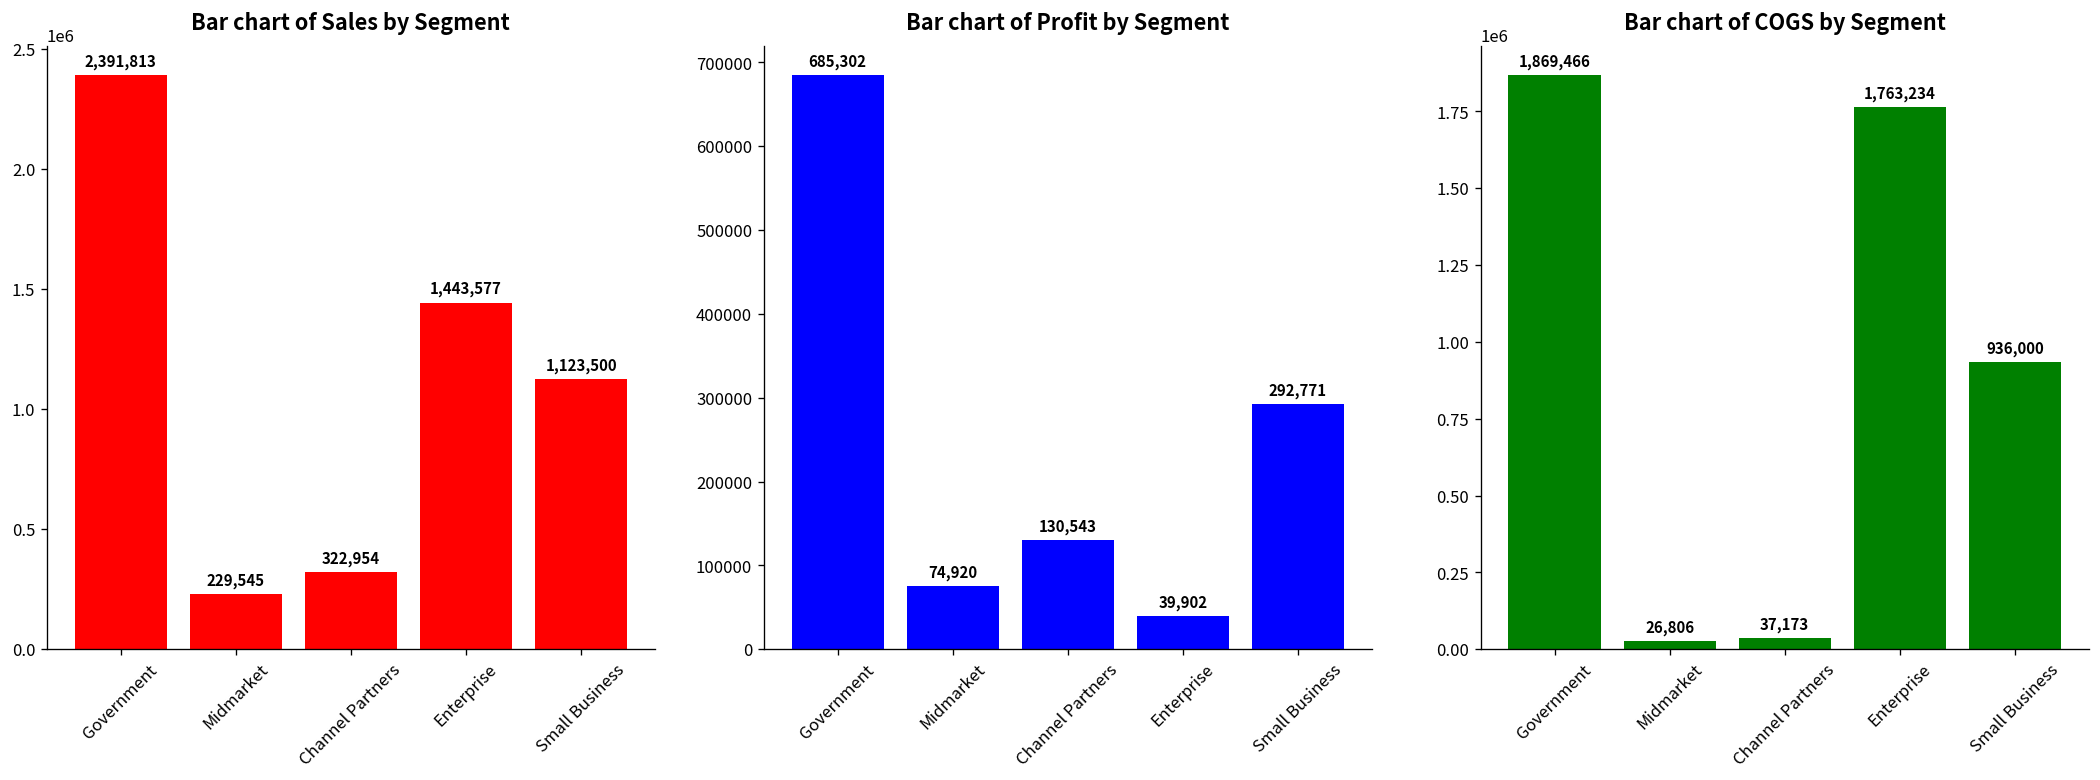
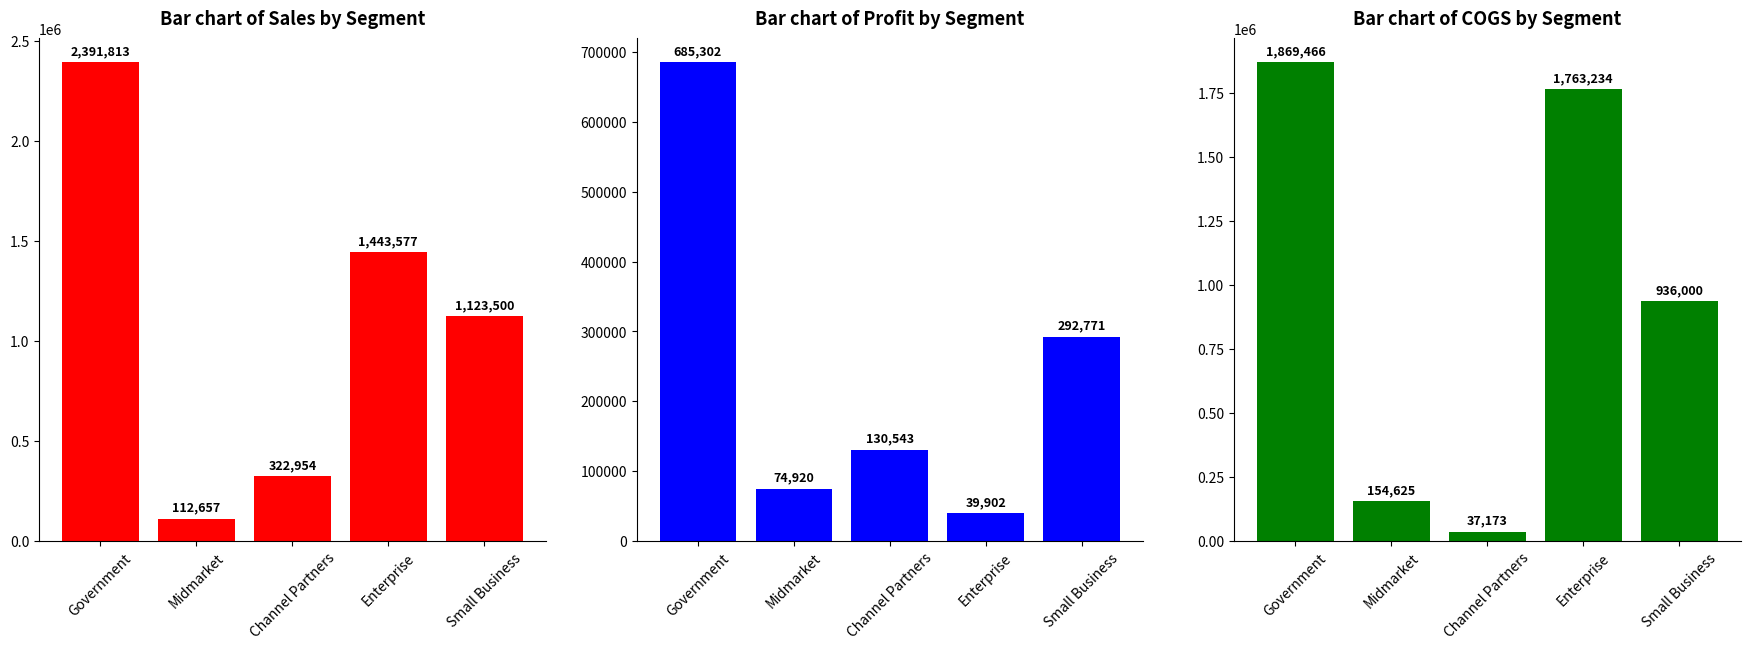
Bar chart of Sales by Segment, Midmarket: 229,545 -> 112,657
Bar chart of COGS by Segment, Midmarket: 26,806 -> 154,625
